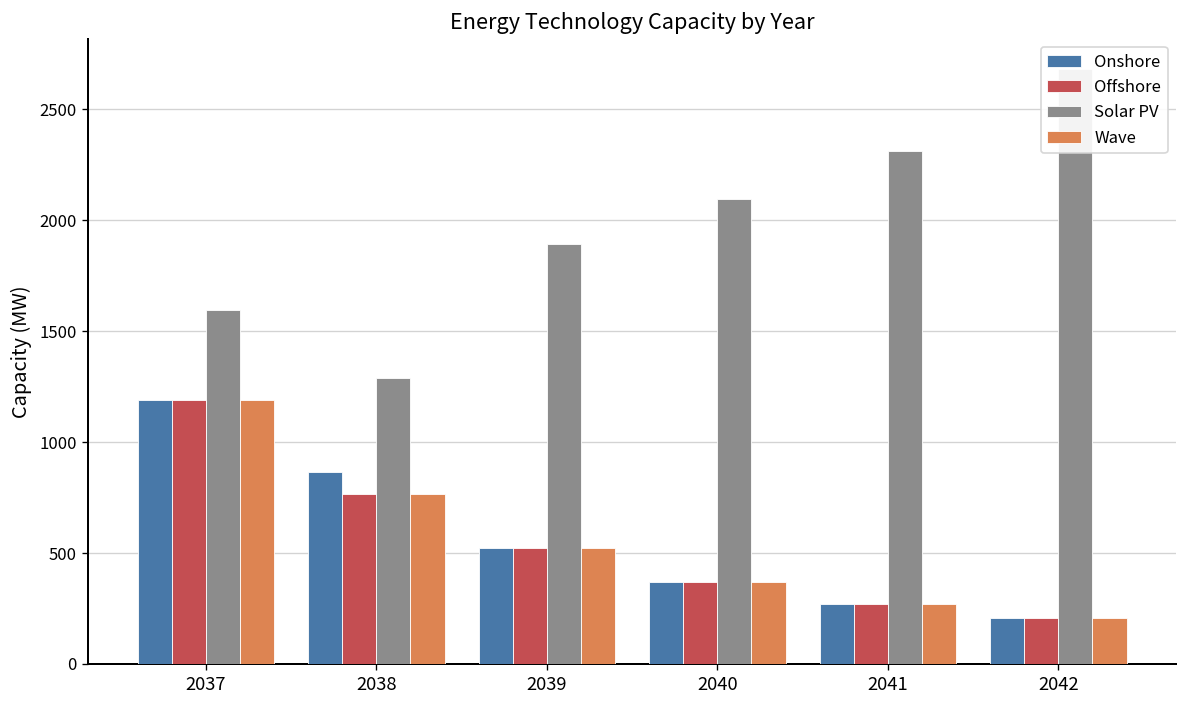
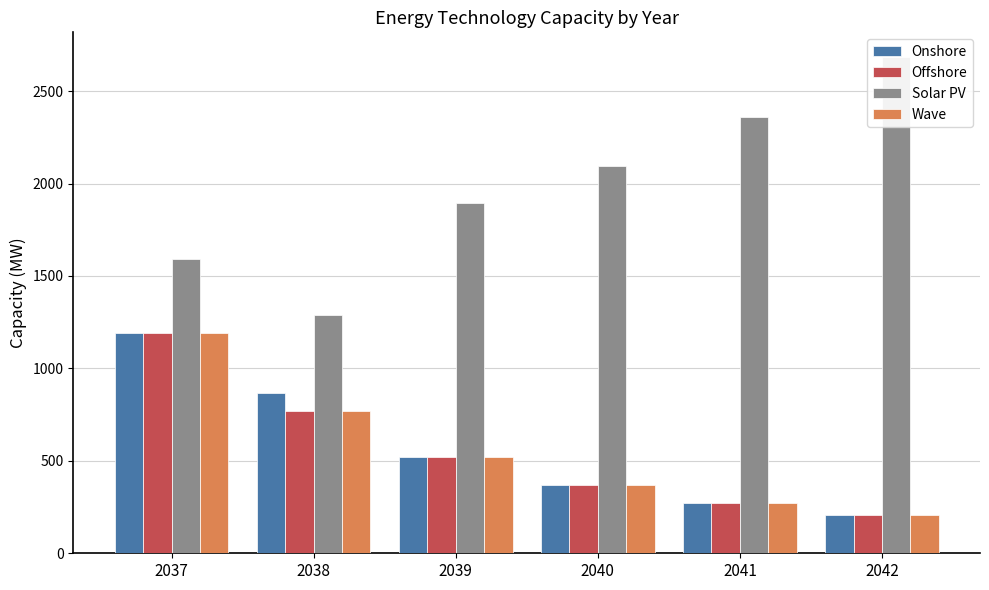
Solar PV, 2041: 2310 -> 2360
